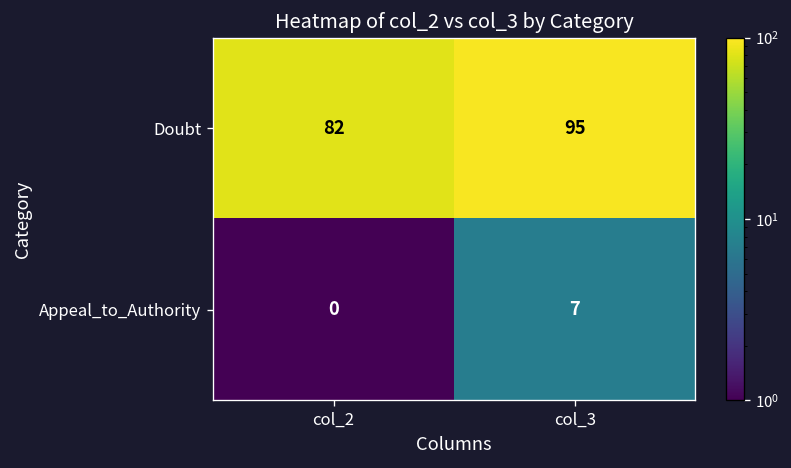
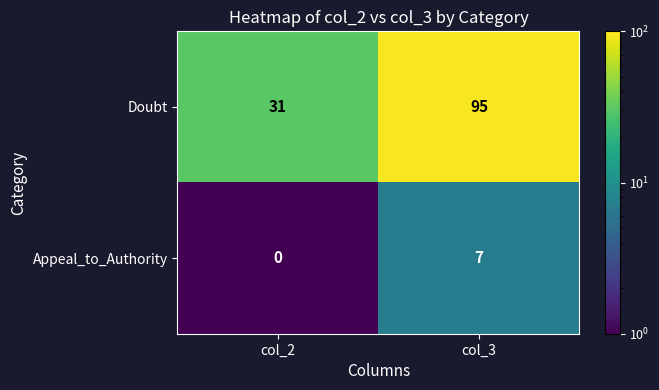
Doubt, col_2: 82 -> 31
